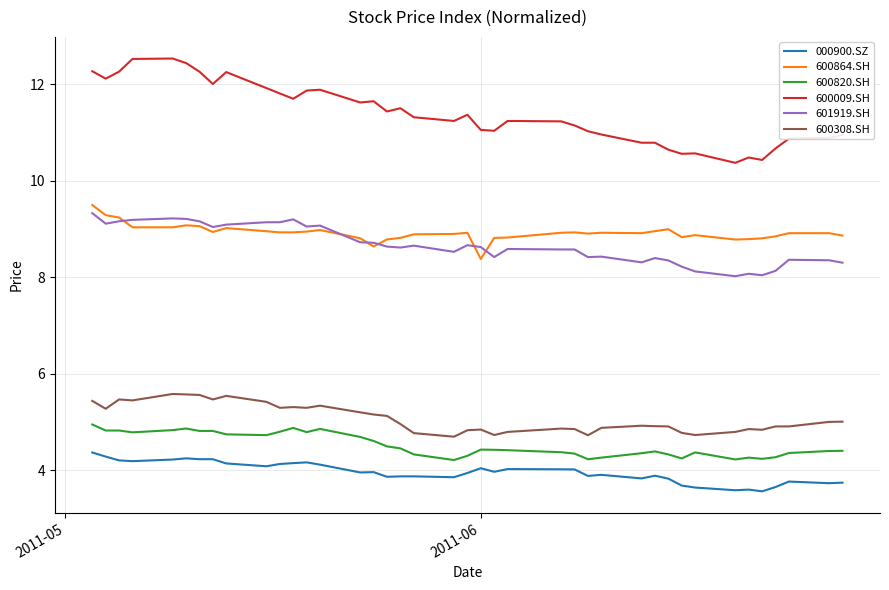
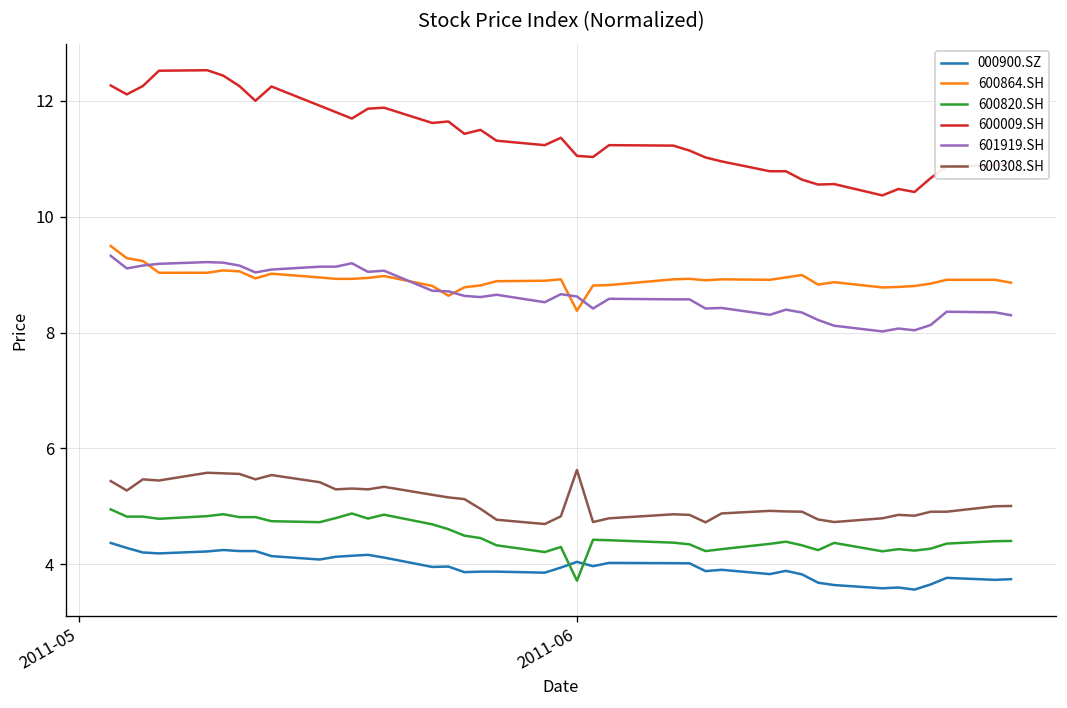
600820.SH, 2011-06: 4.4 -> 3.7
600308.SH, 2011-06: 4.8 -> 5.6
